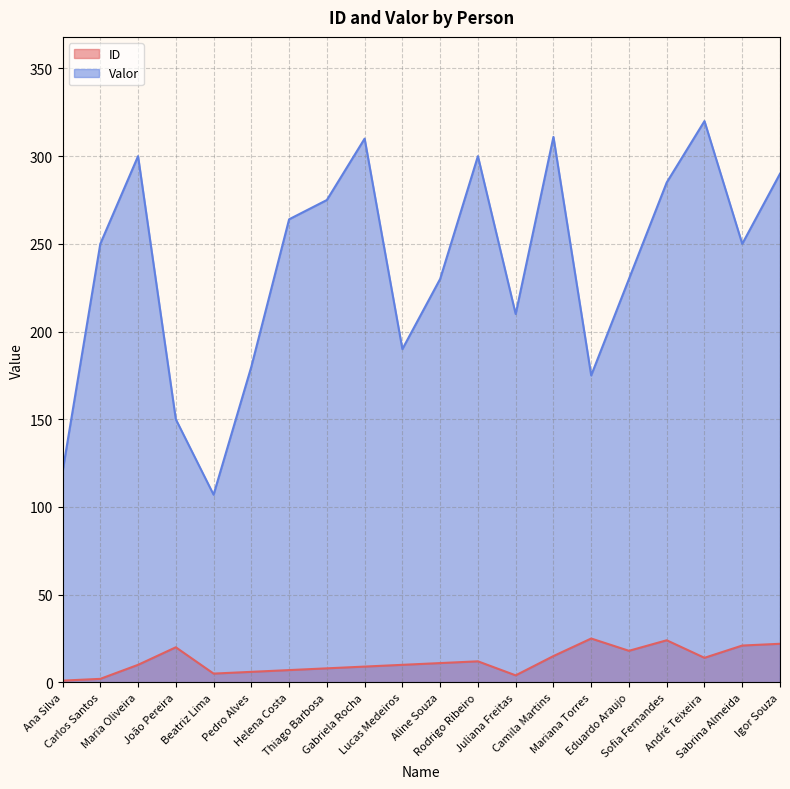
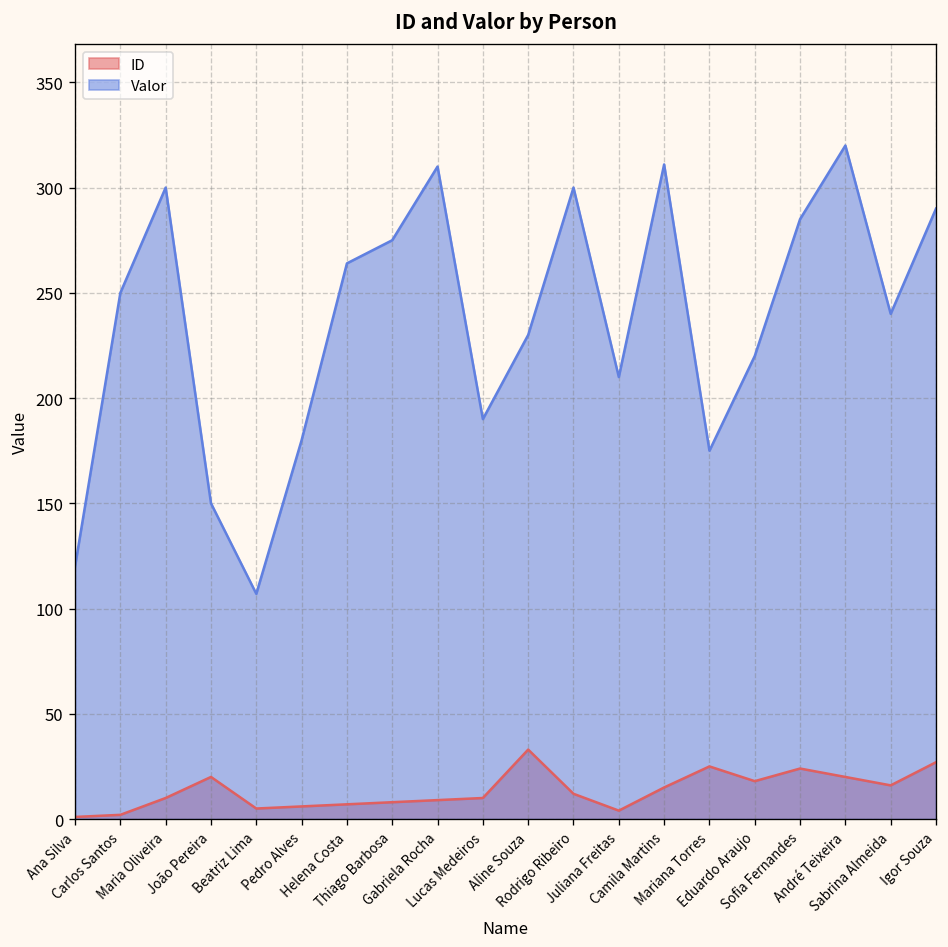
ID, Aline Souza: 11 -> 33
Valor, Eduardo Araujo: 230 -> 220
ID, André Teixeira: 14 -> 20
ID, Sabrina Almeida: 21 -> 16
Valor, Sabrina Almeida: 250 -> 240
ID, Igor Souza: 22 -> 27
